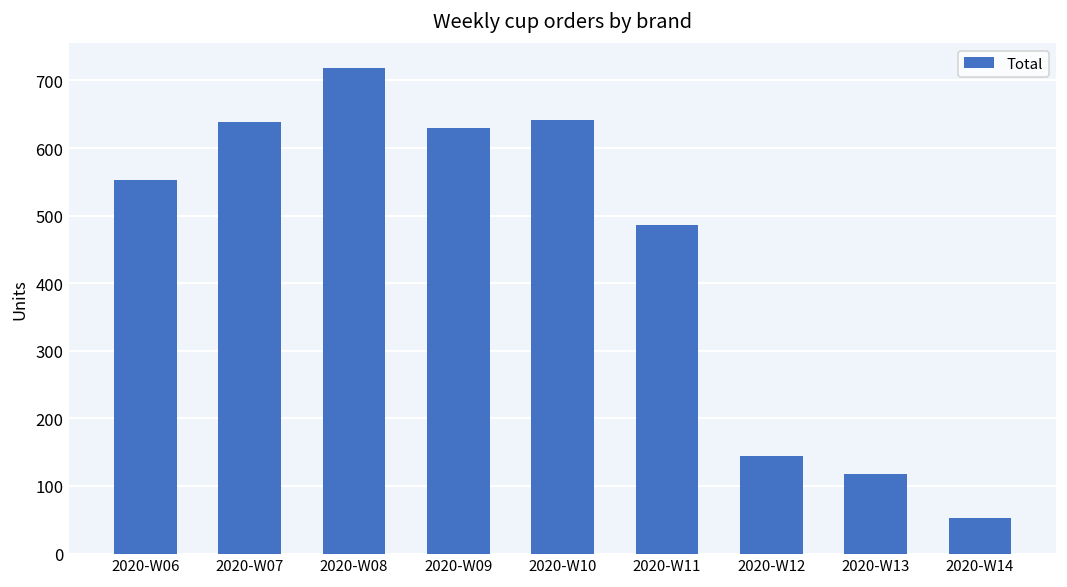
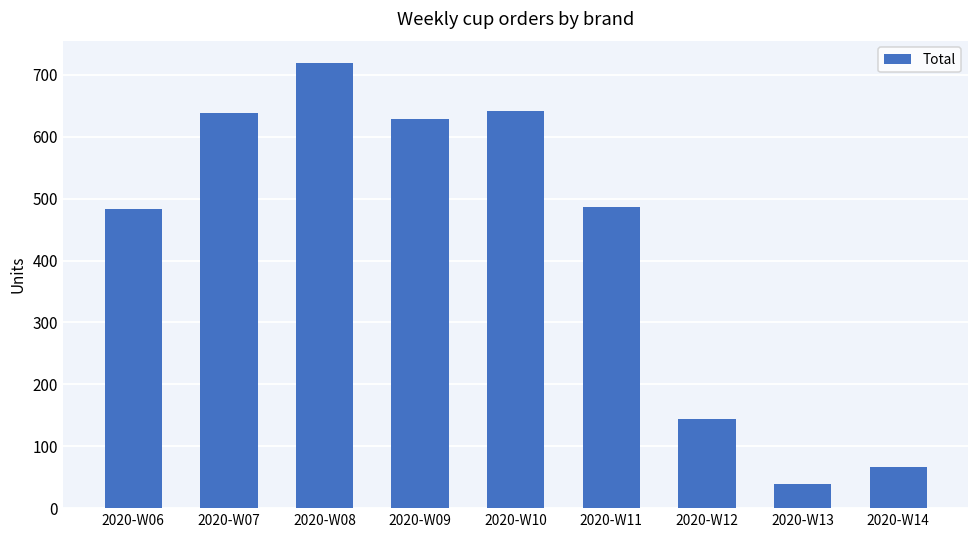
2020-W06: 550 -> 480
2020-W13: 120 -> 40
2020-W14: 50 -> 70
